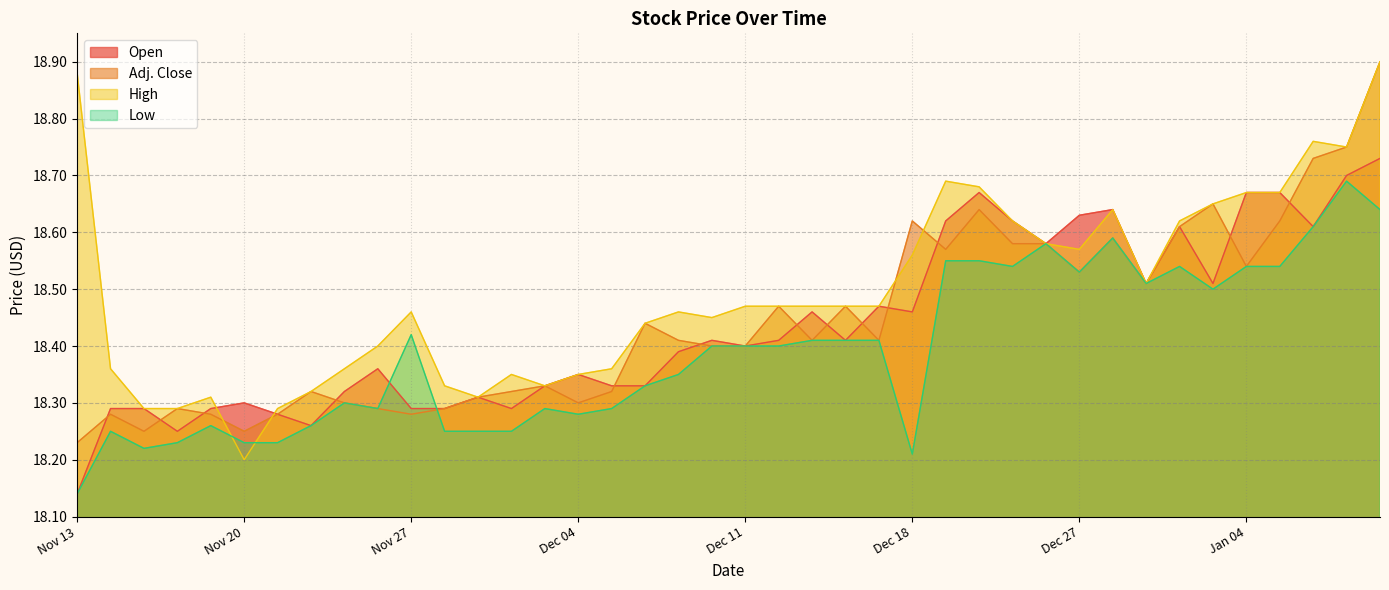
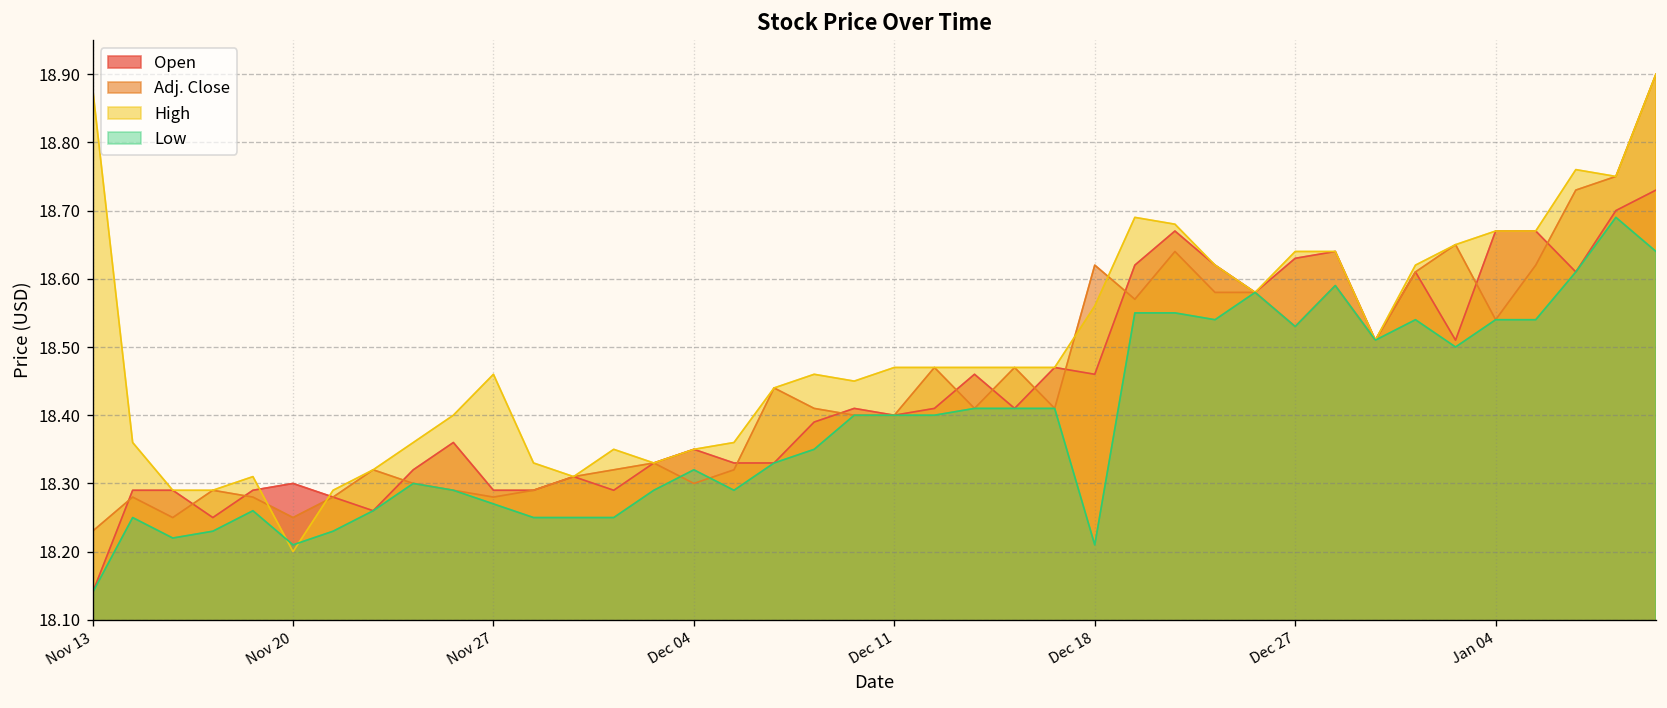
Low, Nov 20: 18.23 -> 18.21
Low, Nov 27: 18.42 -> 18.27
Low, Dec 04: 18.28 -> 18.32
High, Dec 27: 18.57 -> 18.64
